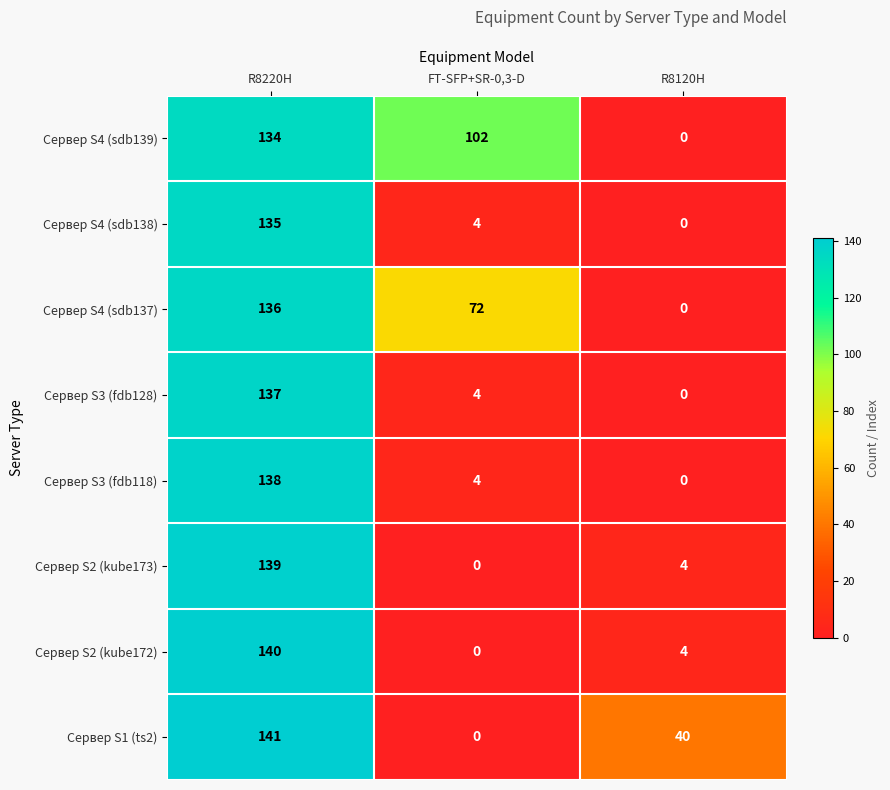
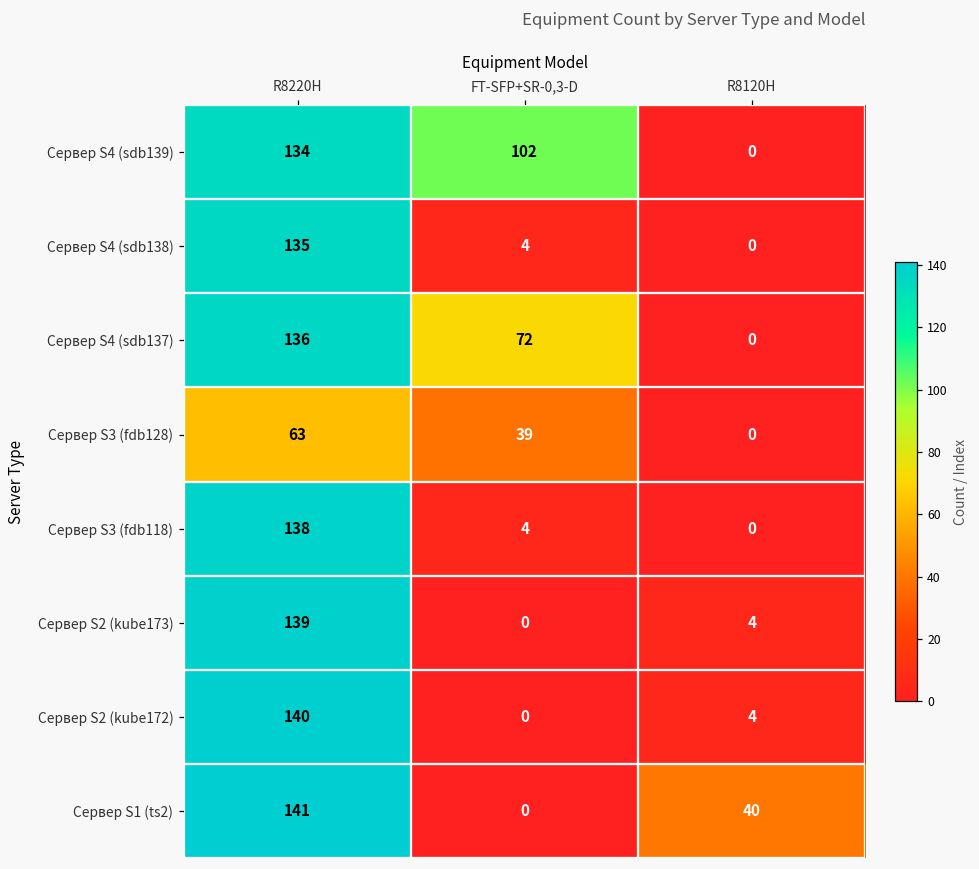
Сервер S3 (fdb128), R8220H: 137 -> 63
Сервер S3 (fdb128), FT-SFP+SR-0,3-D: 4 -> 39
